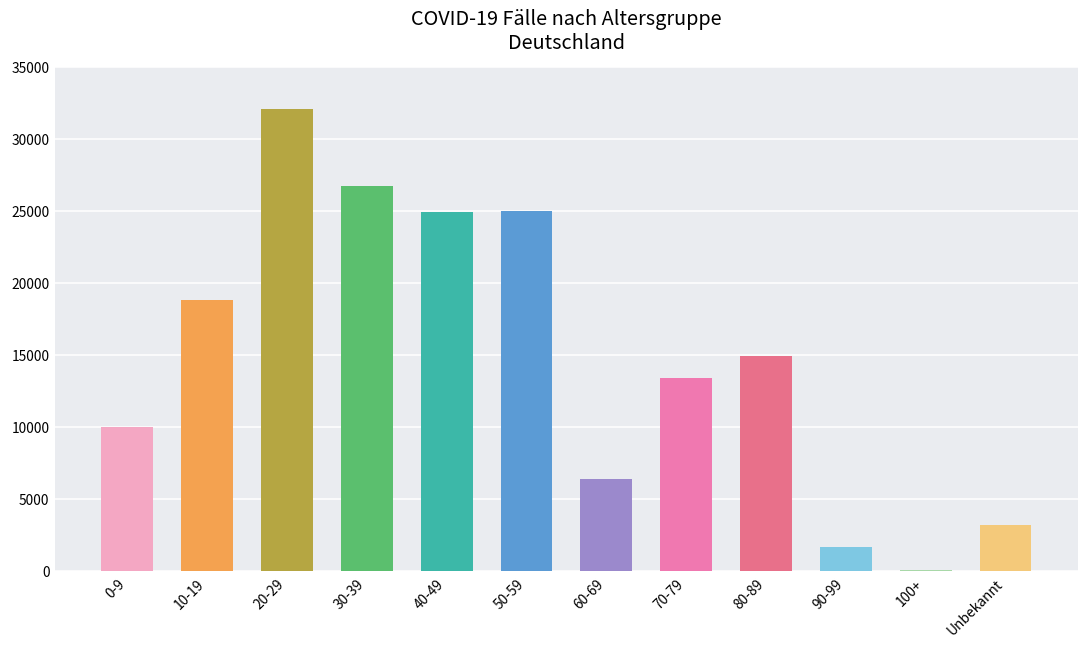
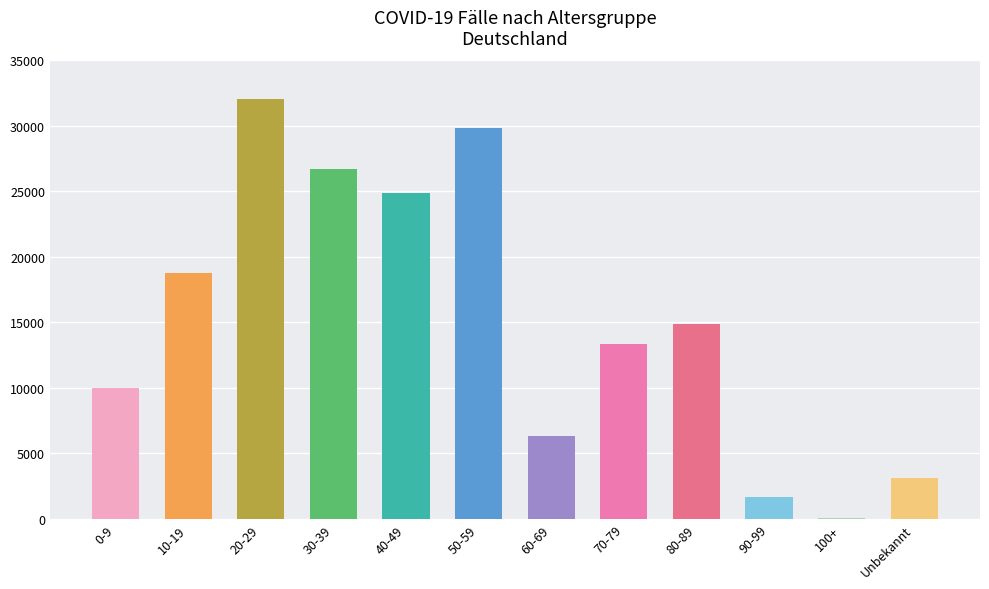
50-59: 25000 -> 29900
